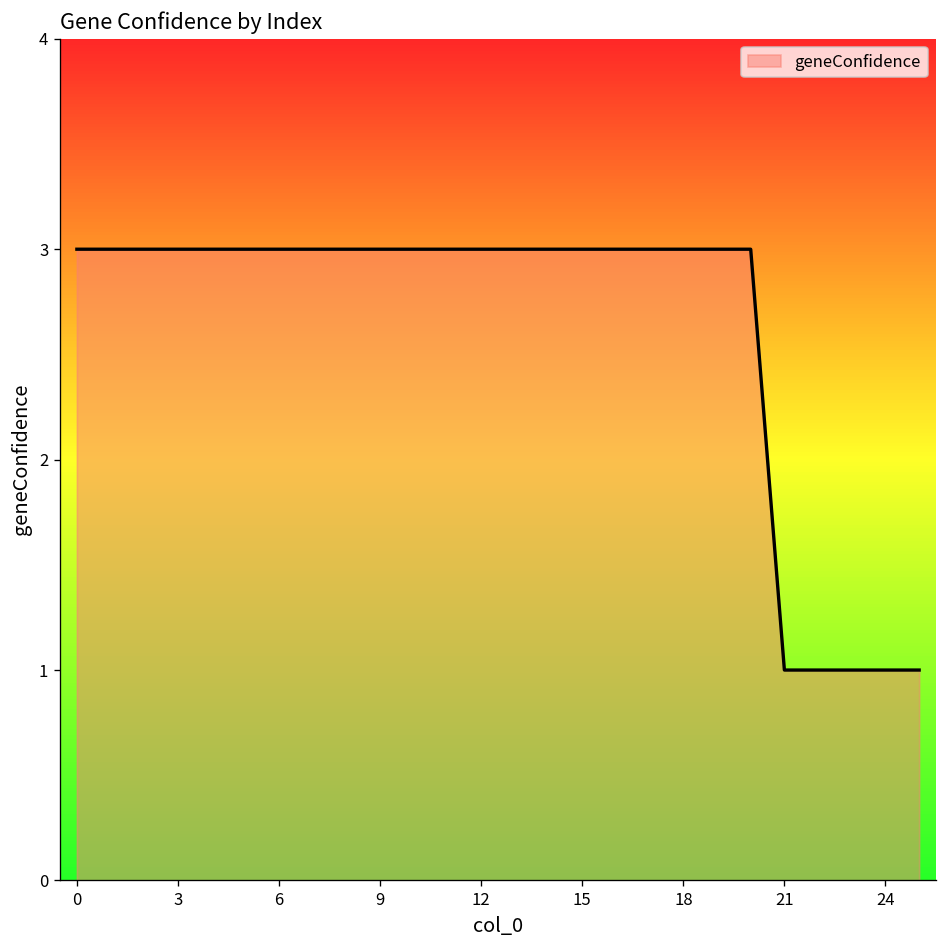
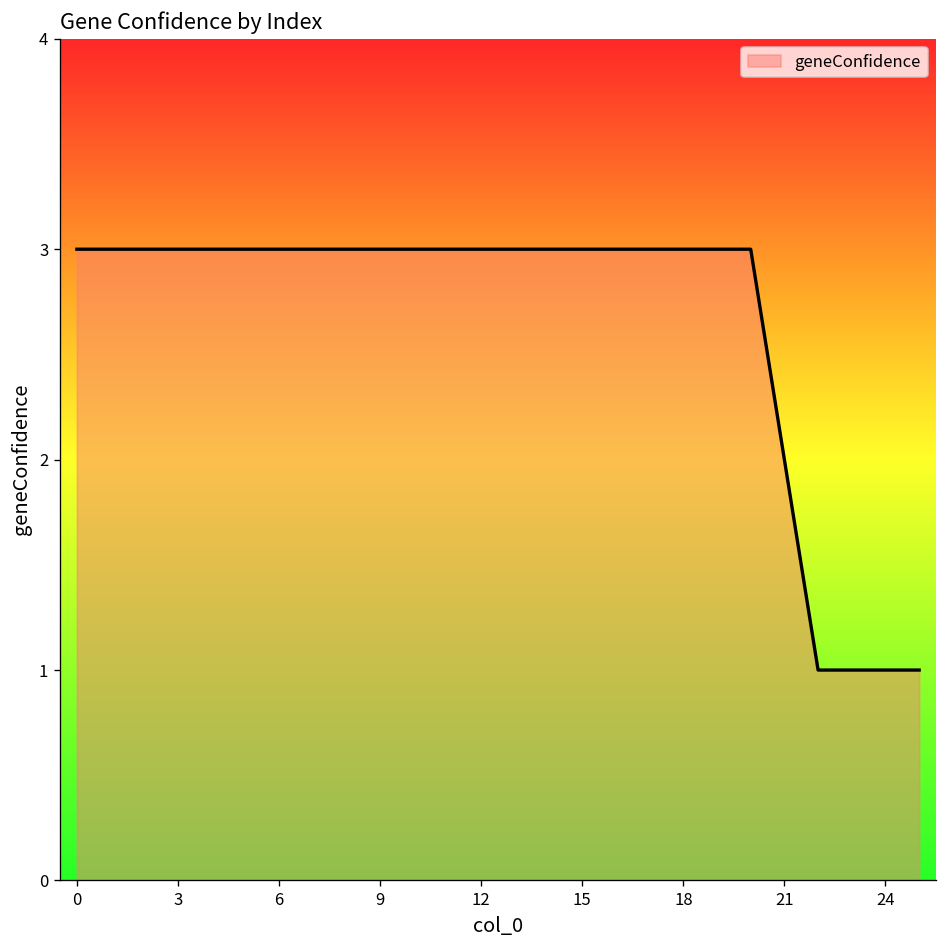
21: 1 -> 2
